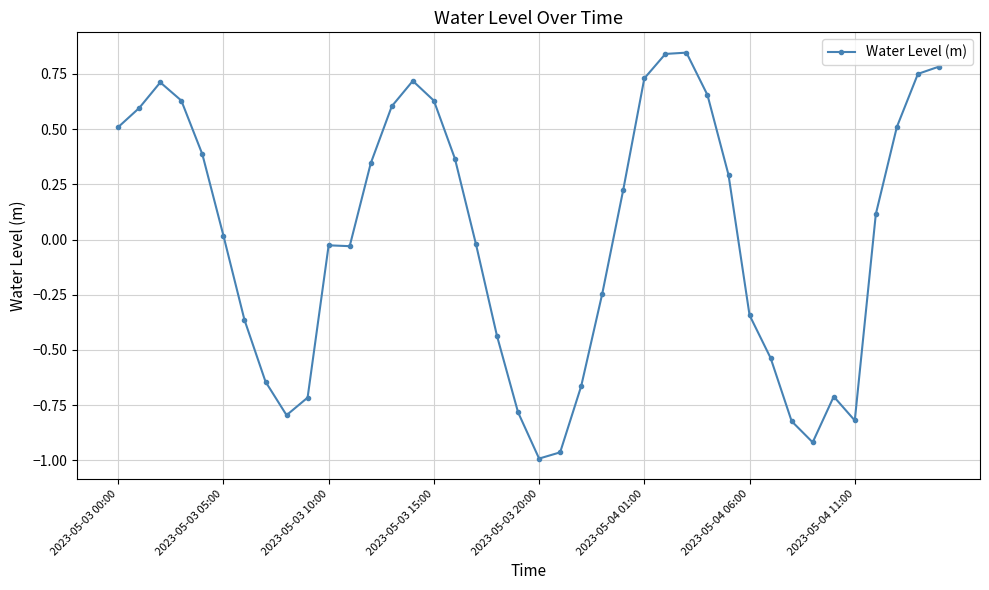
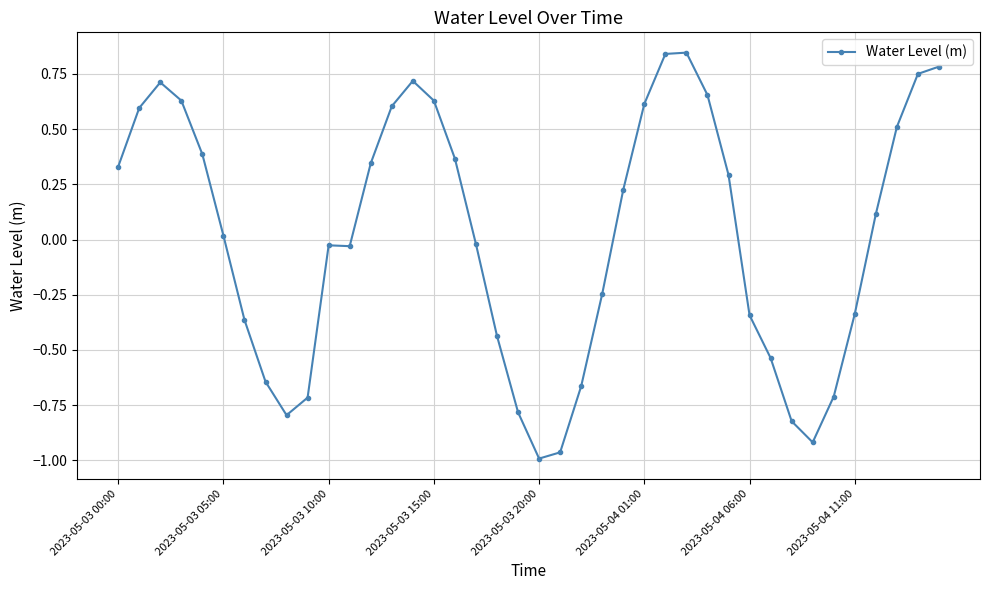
2023-05-03 00:00: 0.51 -> 0.33
2023-05-04 01:00: 0.73 -> 0.61
2023-05-04 11:00: -0.82 -> -0.34
